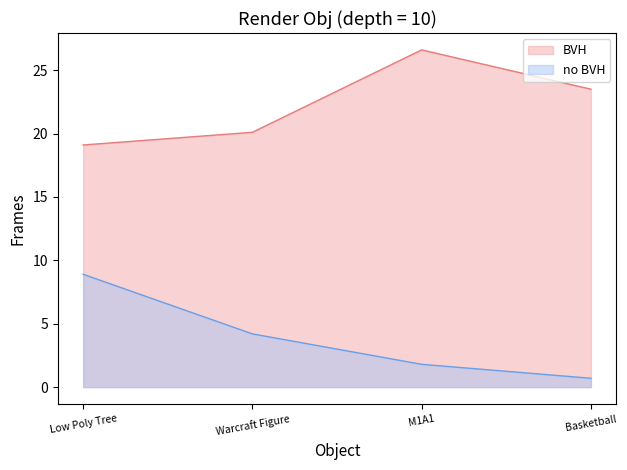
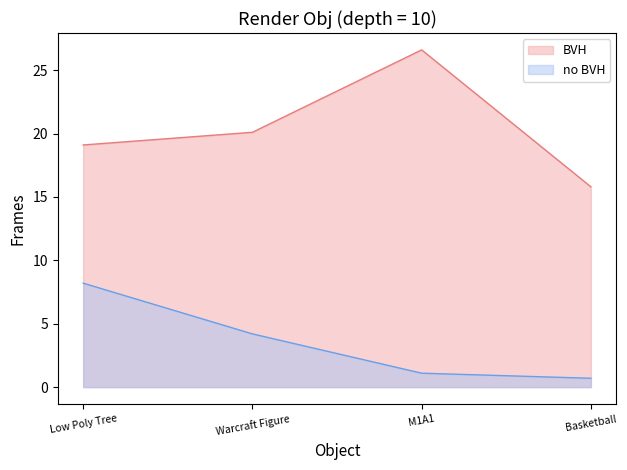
no BVH, Low Poly Tree: 8.9 -> 8.2
no BVH, M1A1: 1.8 -> 1.1
BVH, Basketball: 23.5 -> 15.8
